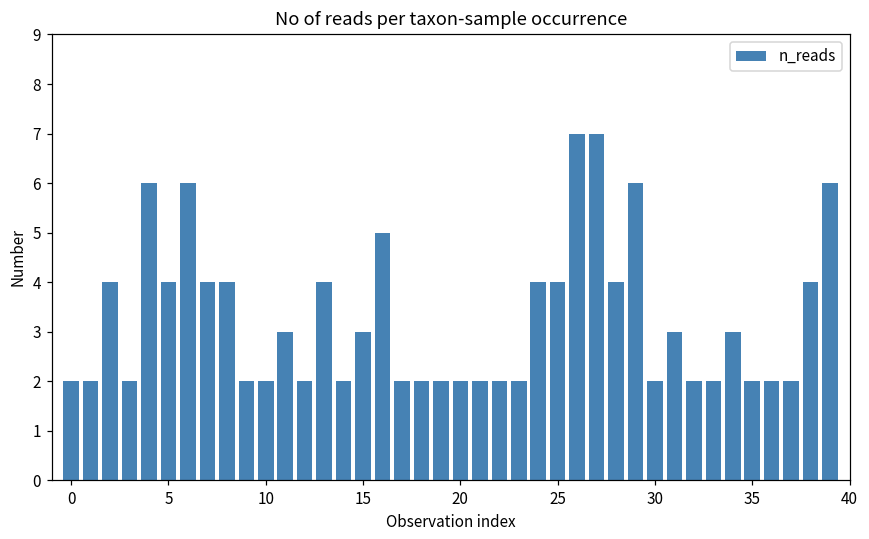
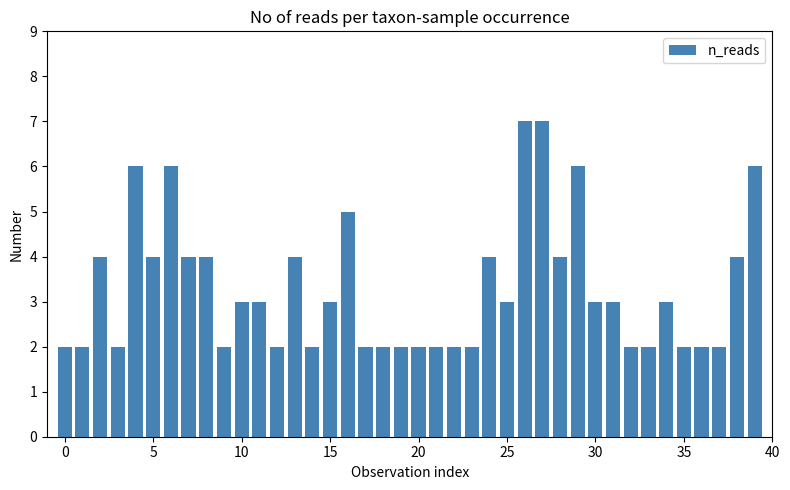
10: 2 -> 3
25: 4 -> 3
30: 2 -> 3
